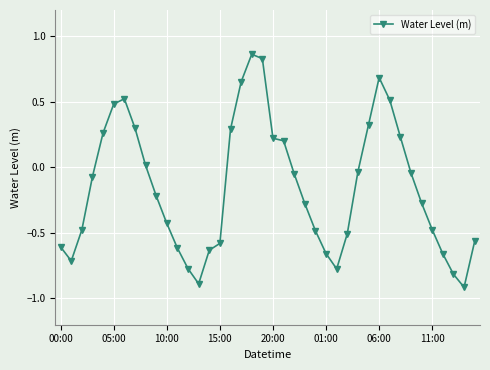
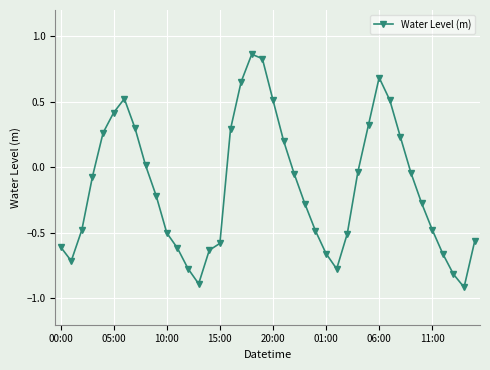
05:00: 0.48 -> 0.42
10:00: -0.43 -> -0.50
20:00: 0.22 -> 0.51
